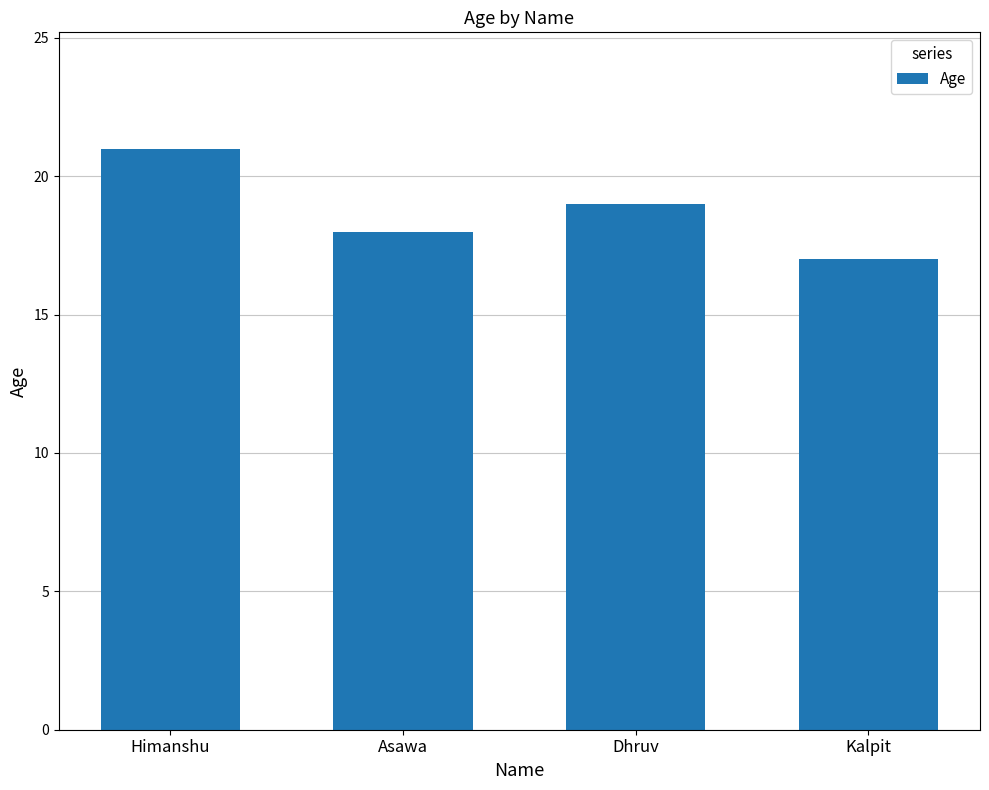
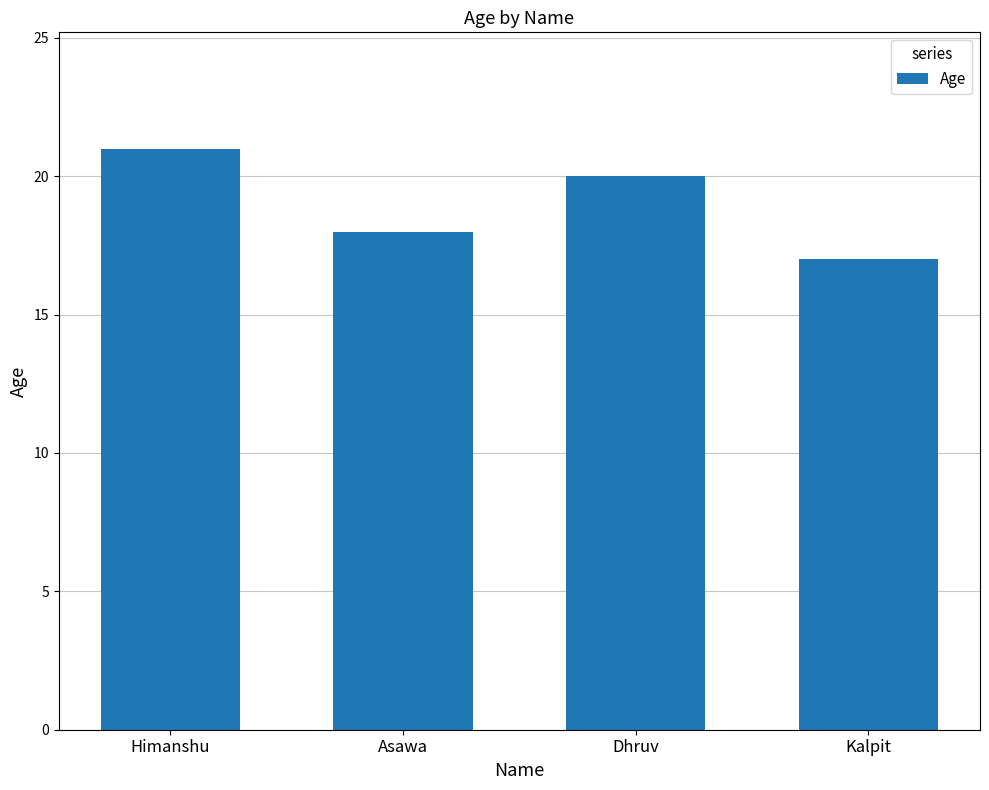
Dhruv: 19 -> 20
